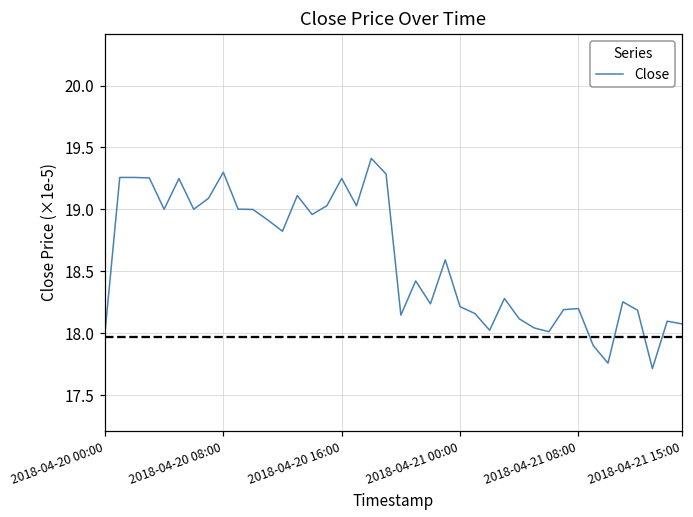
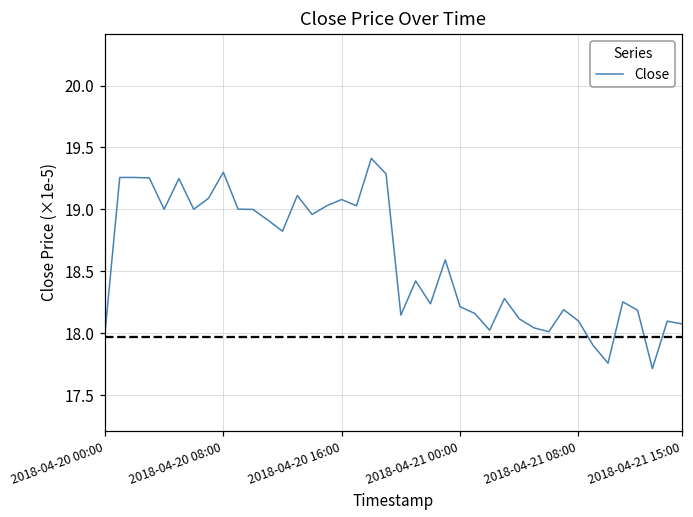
2018-04-20 16:00: 19.25 -> 19.08
2018-04-21 08:00: 18.20 -> 18.10
